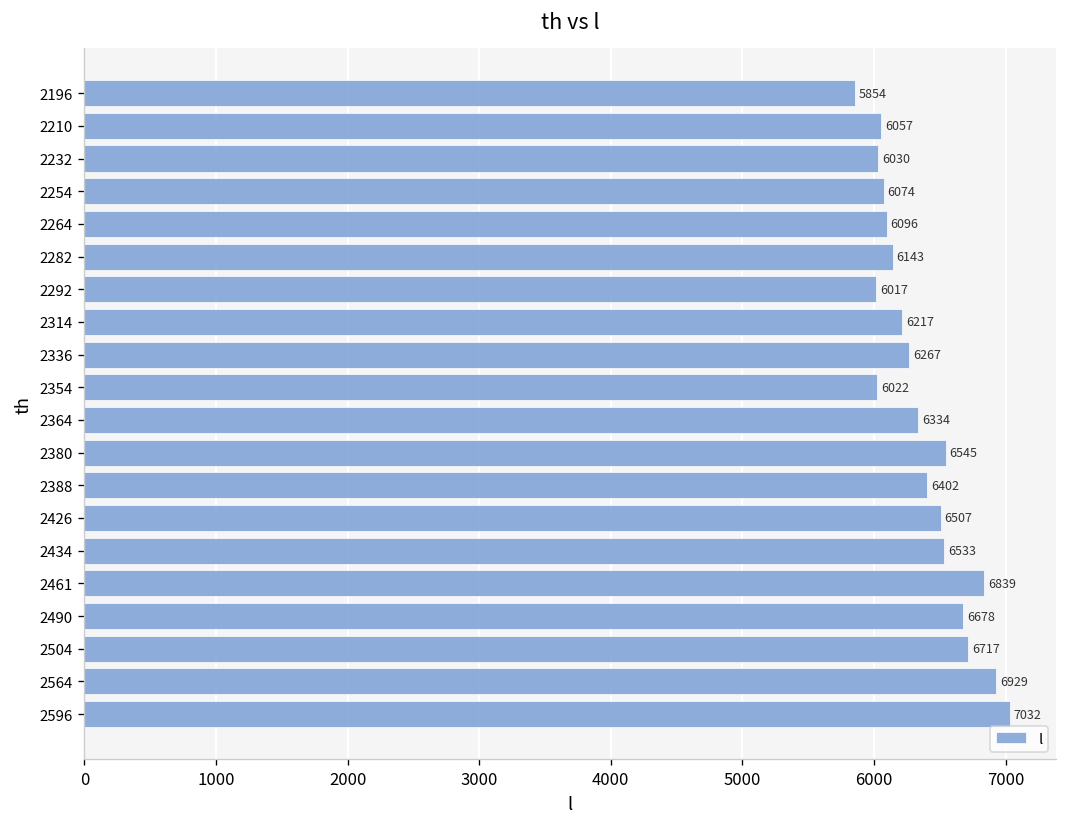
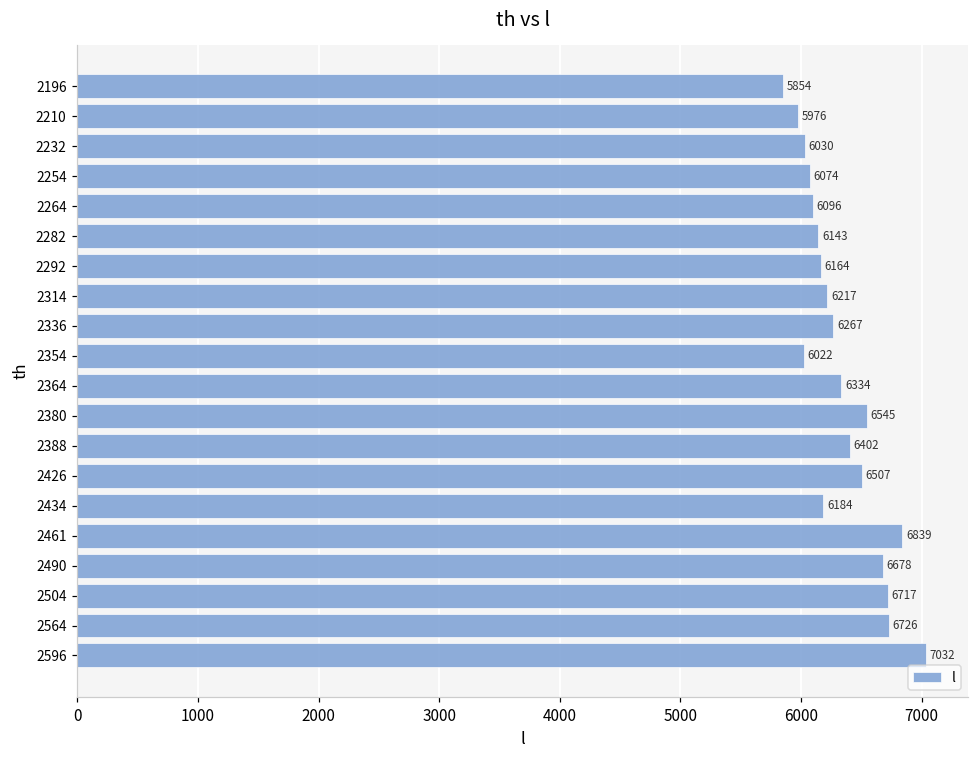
2210: 6057 -> 5976
2292: 6017 -> 6164
2434: 6533 -> 6184
2564: 6929 -> 6726
